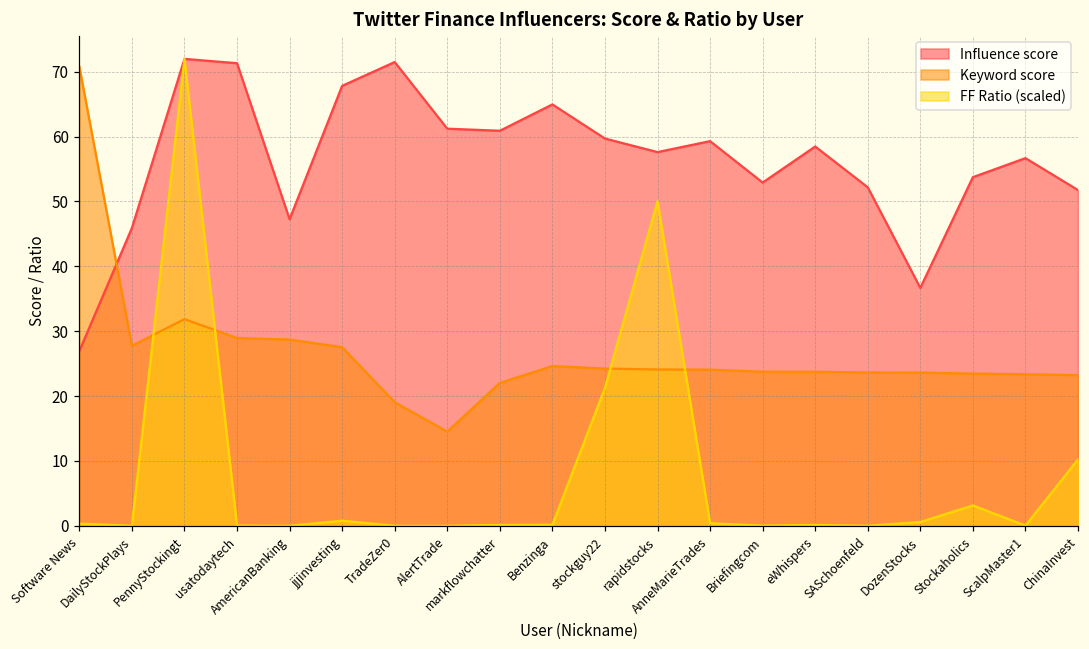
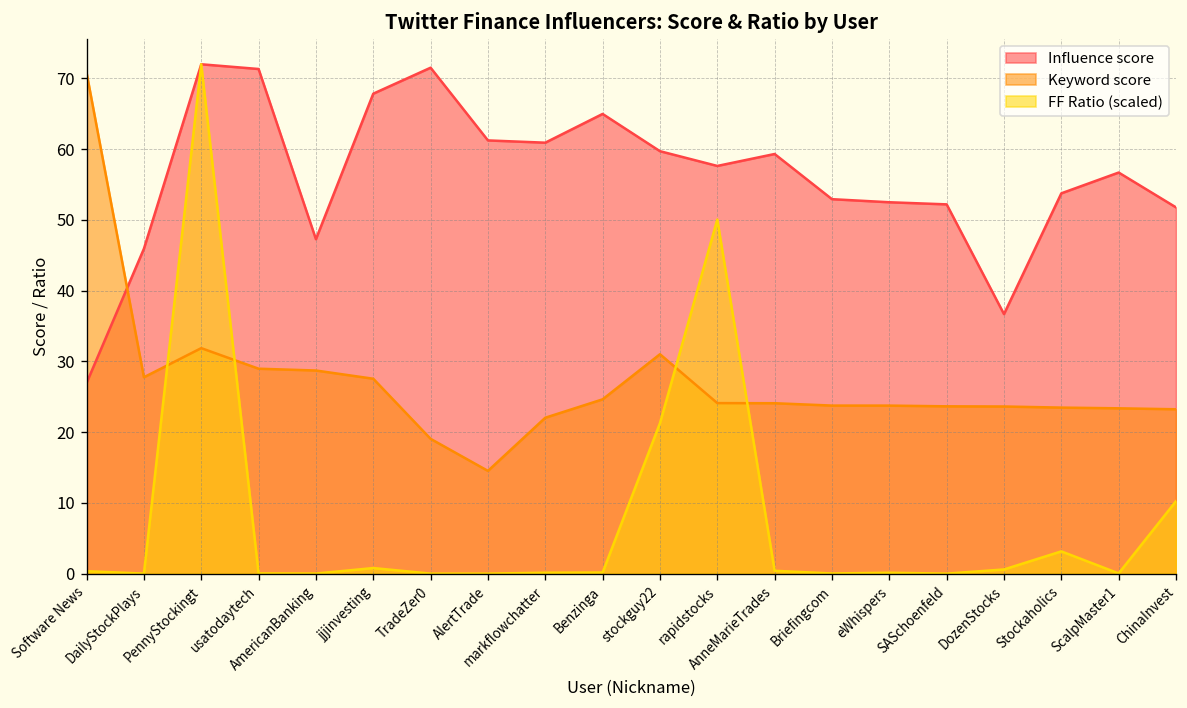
Keyword score, stockguy22: 24 -> 31
Influence score, eWhispers: 58 -> 52
